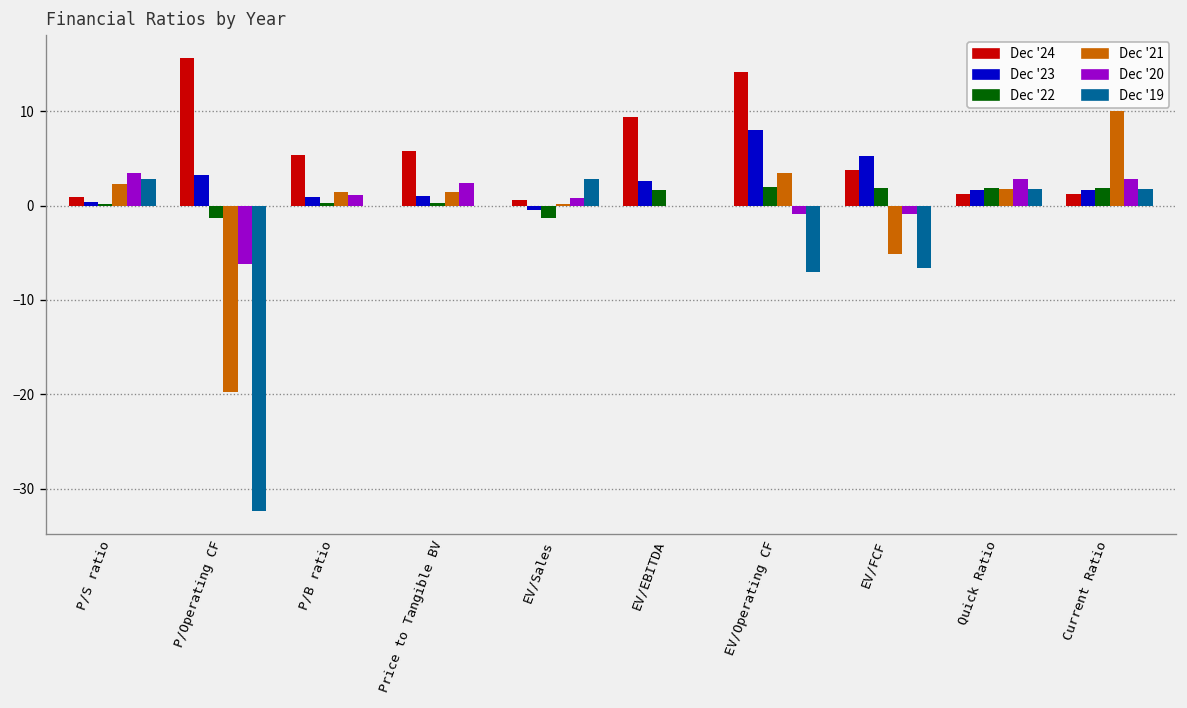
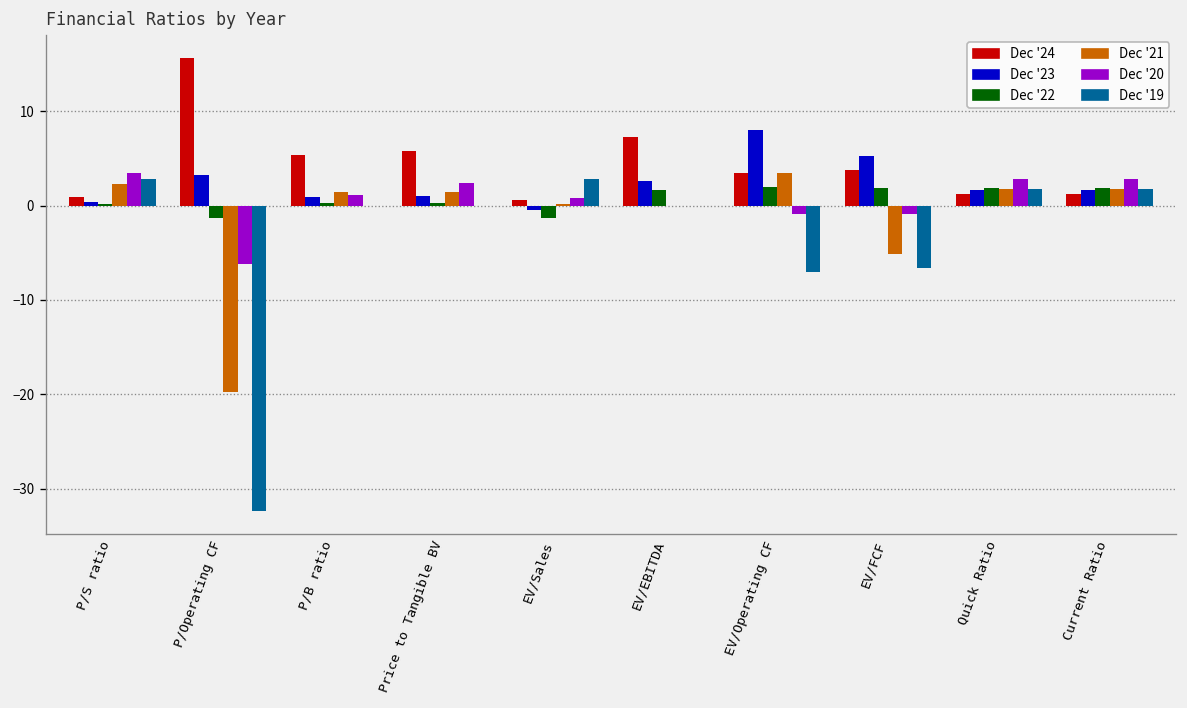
Dec '24, EV/EBITDA: 9 -> 7
Dec '24, EV/Operating CF: 14 -> 3
Dec '21, Current Ratio: 10 -> 2
